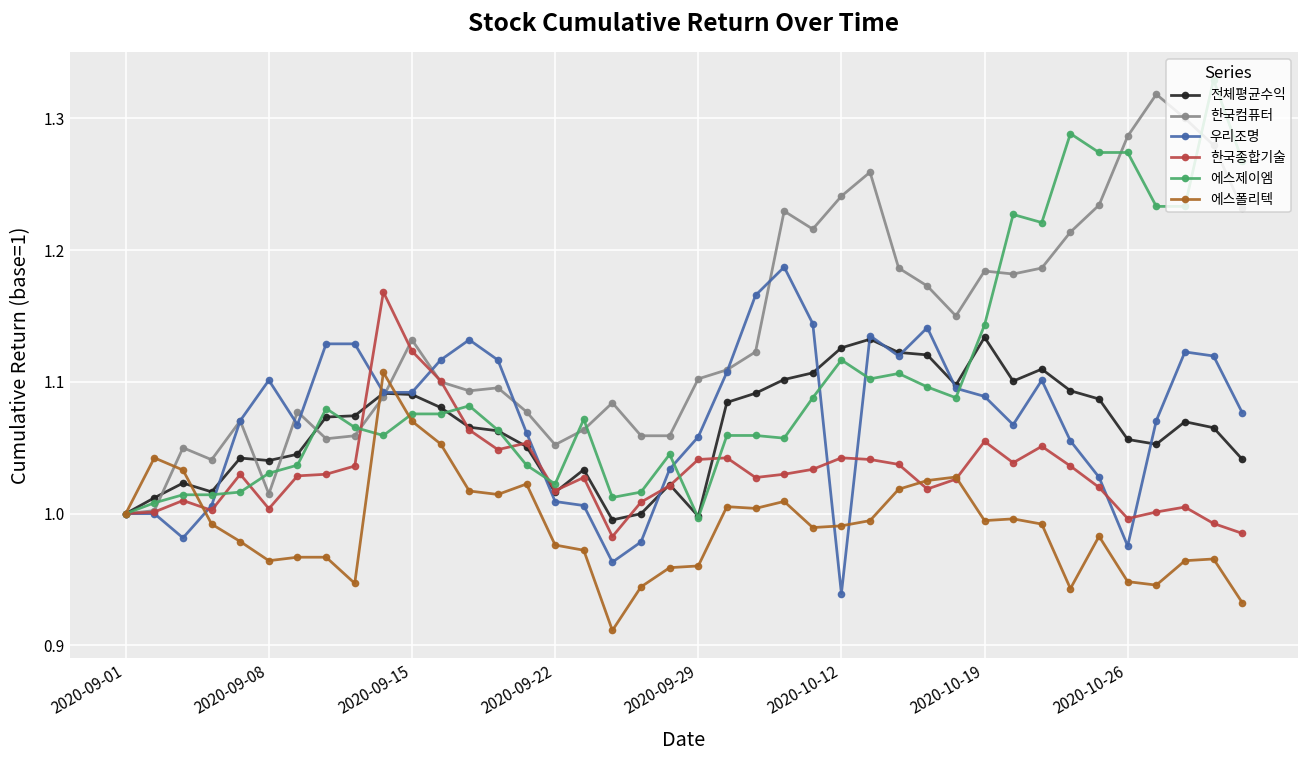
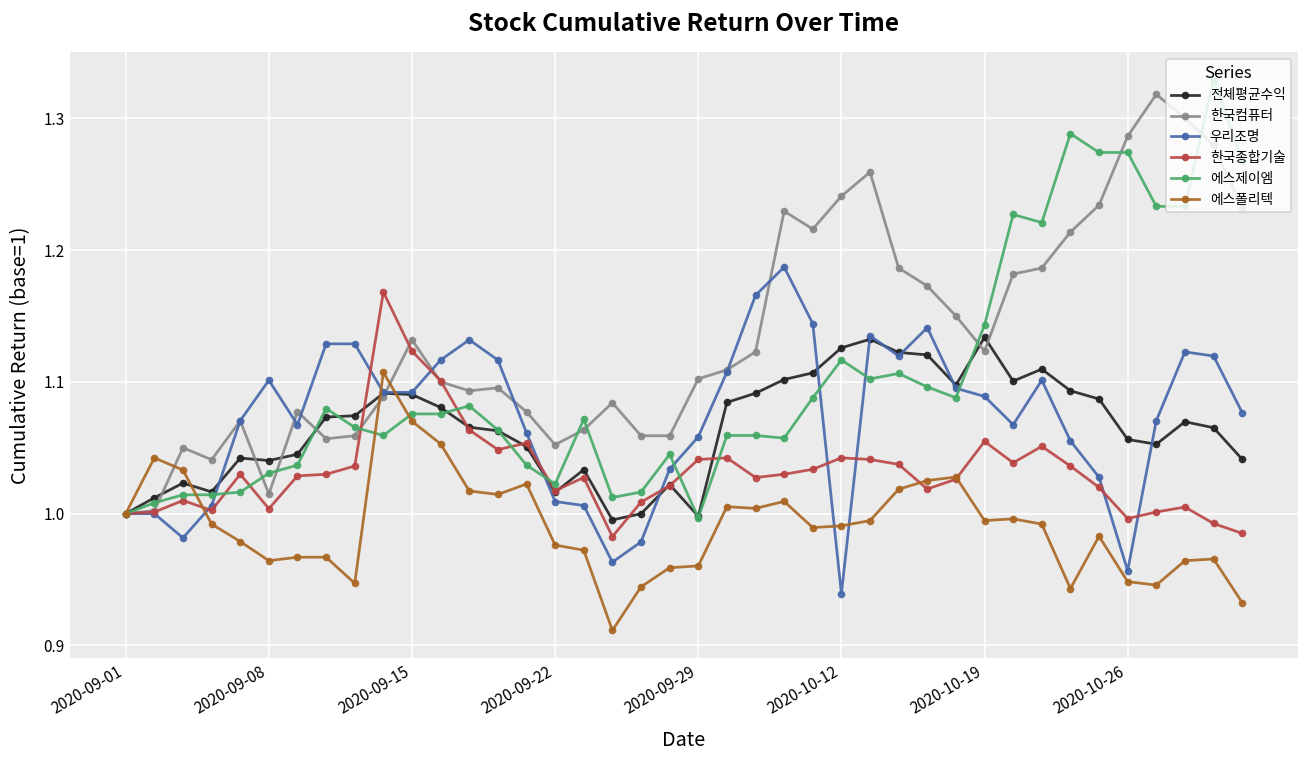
한국컴퓨터, 2020-10-19: 1.184 -> 1.123
우리조명, 2020-10-26: 0.975 -> 0.957
